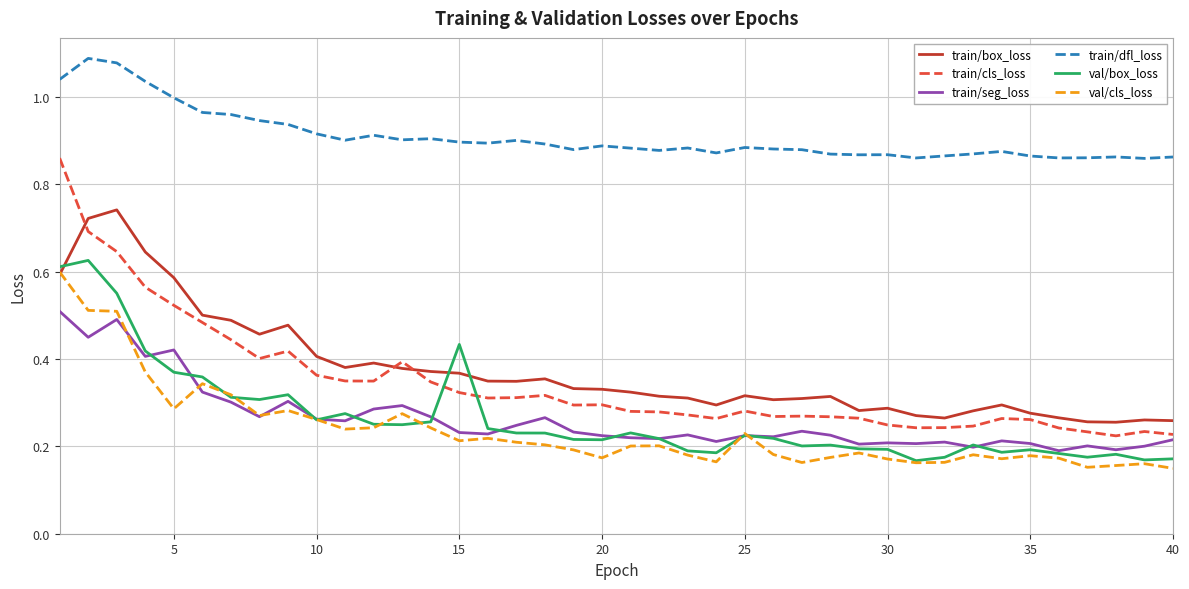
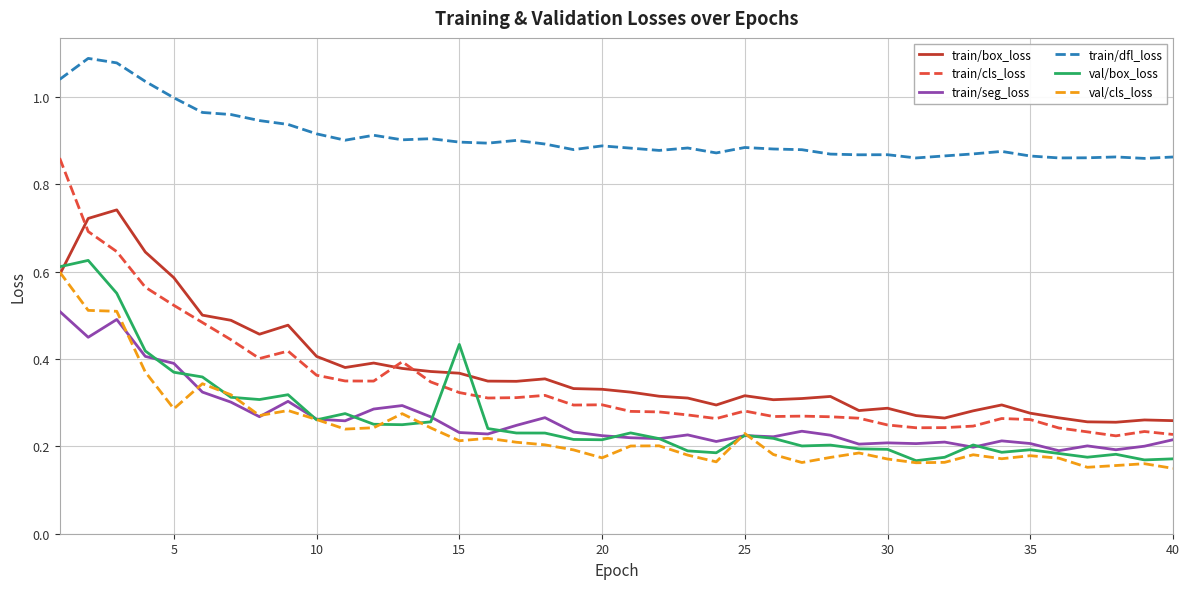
train/seg_loss, 5: 0.42 -> 0.39
